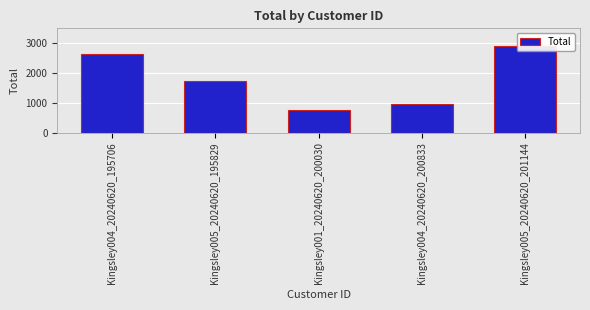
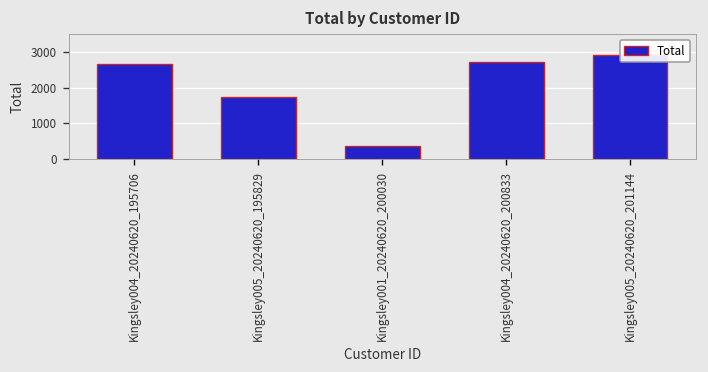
Kingsley001_20240620_200030: 800 -> 400
Kingsley004_20240620_200833: 900 -> 2700
